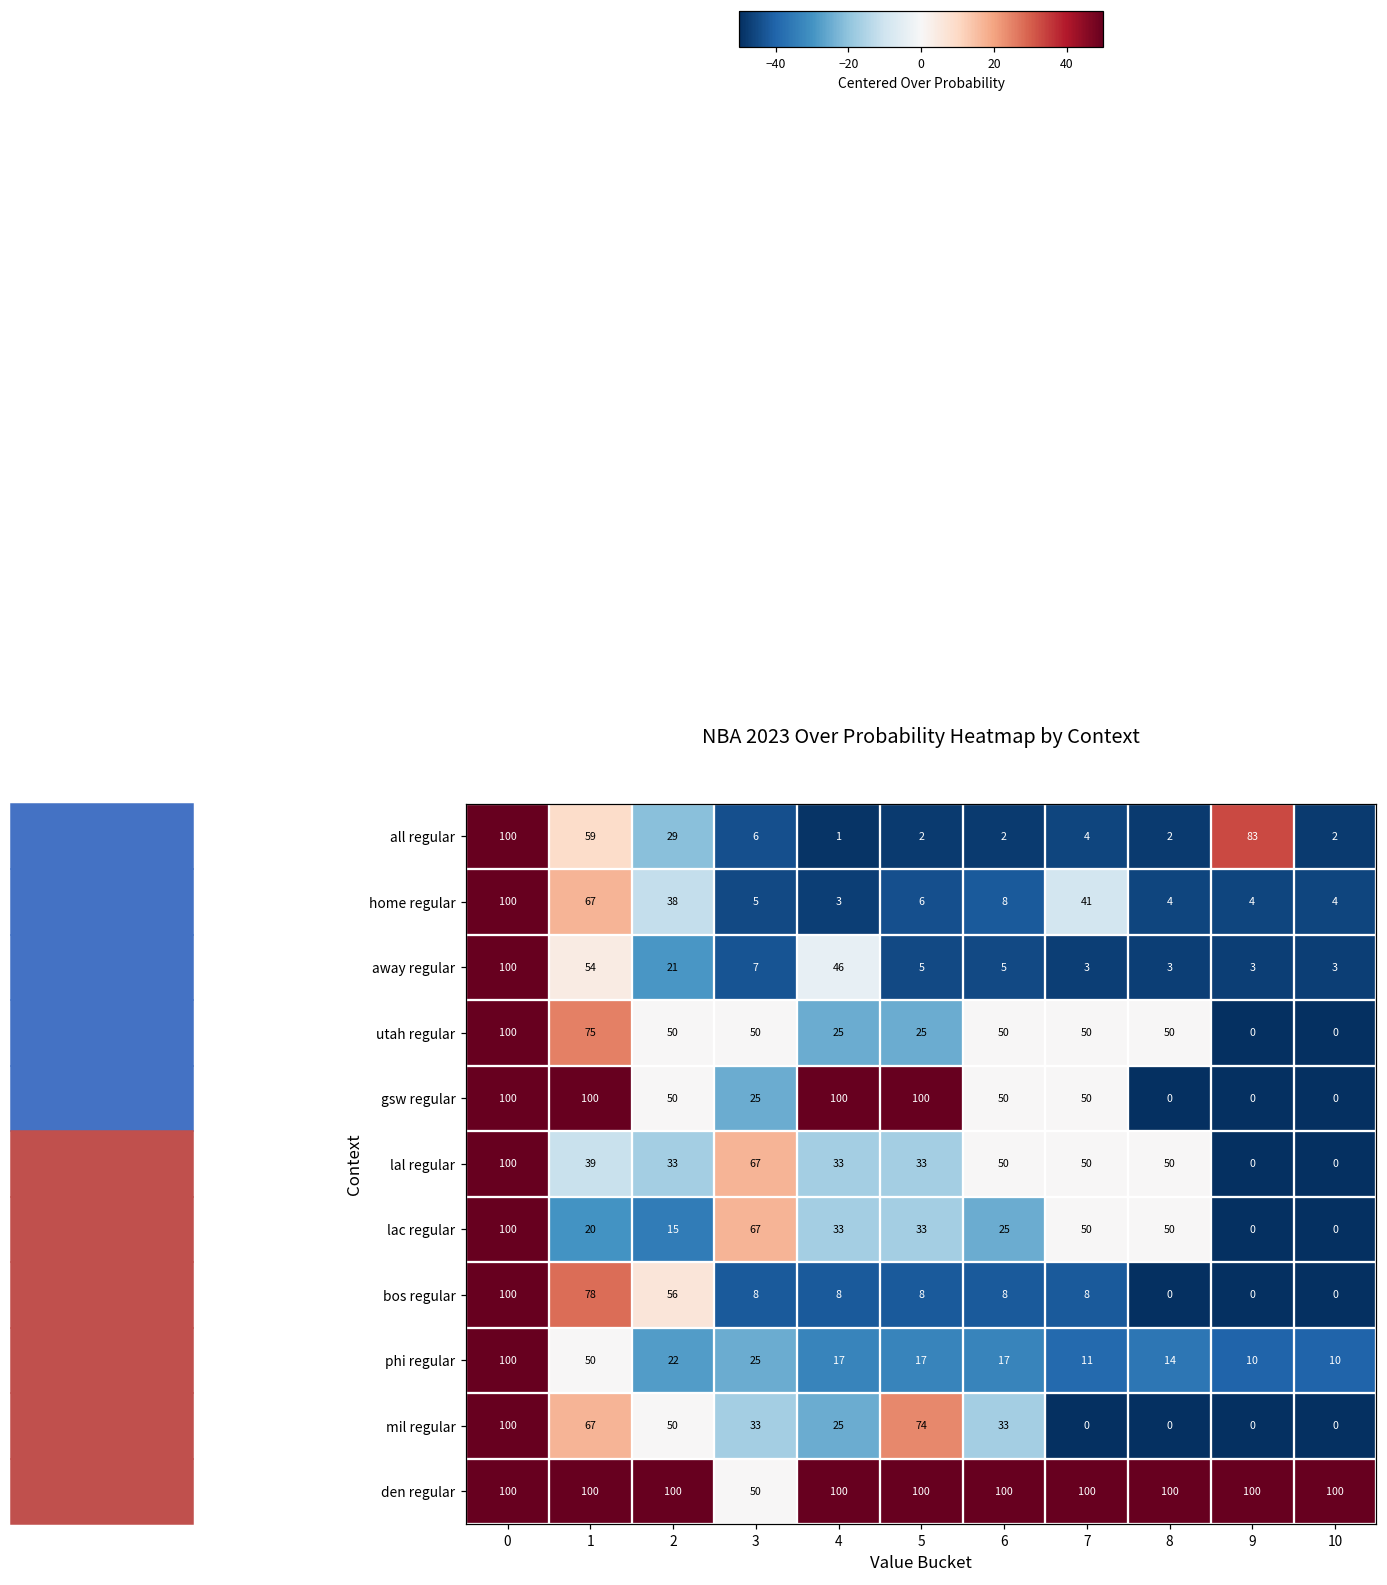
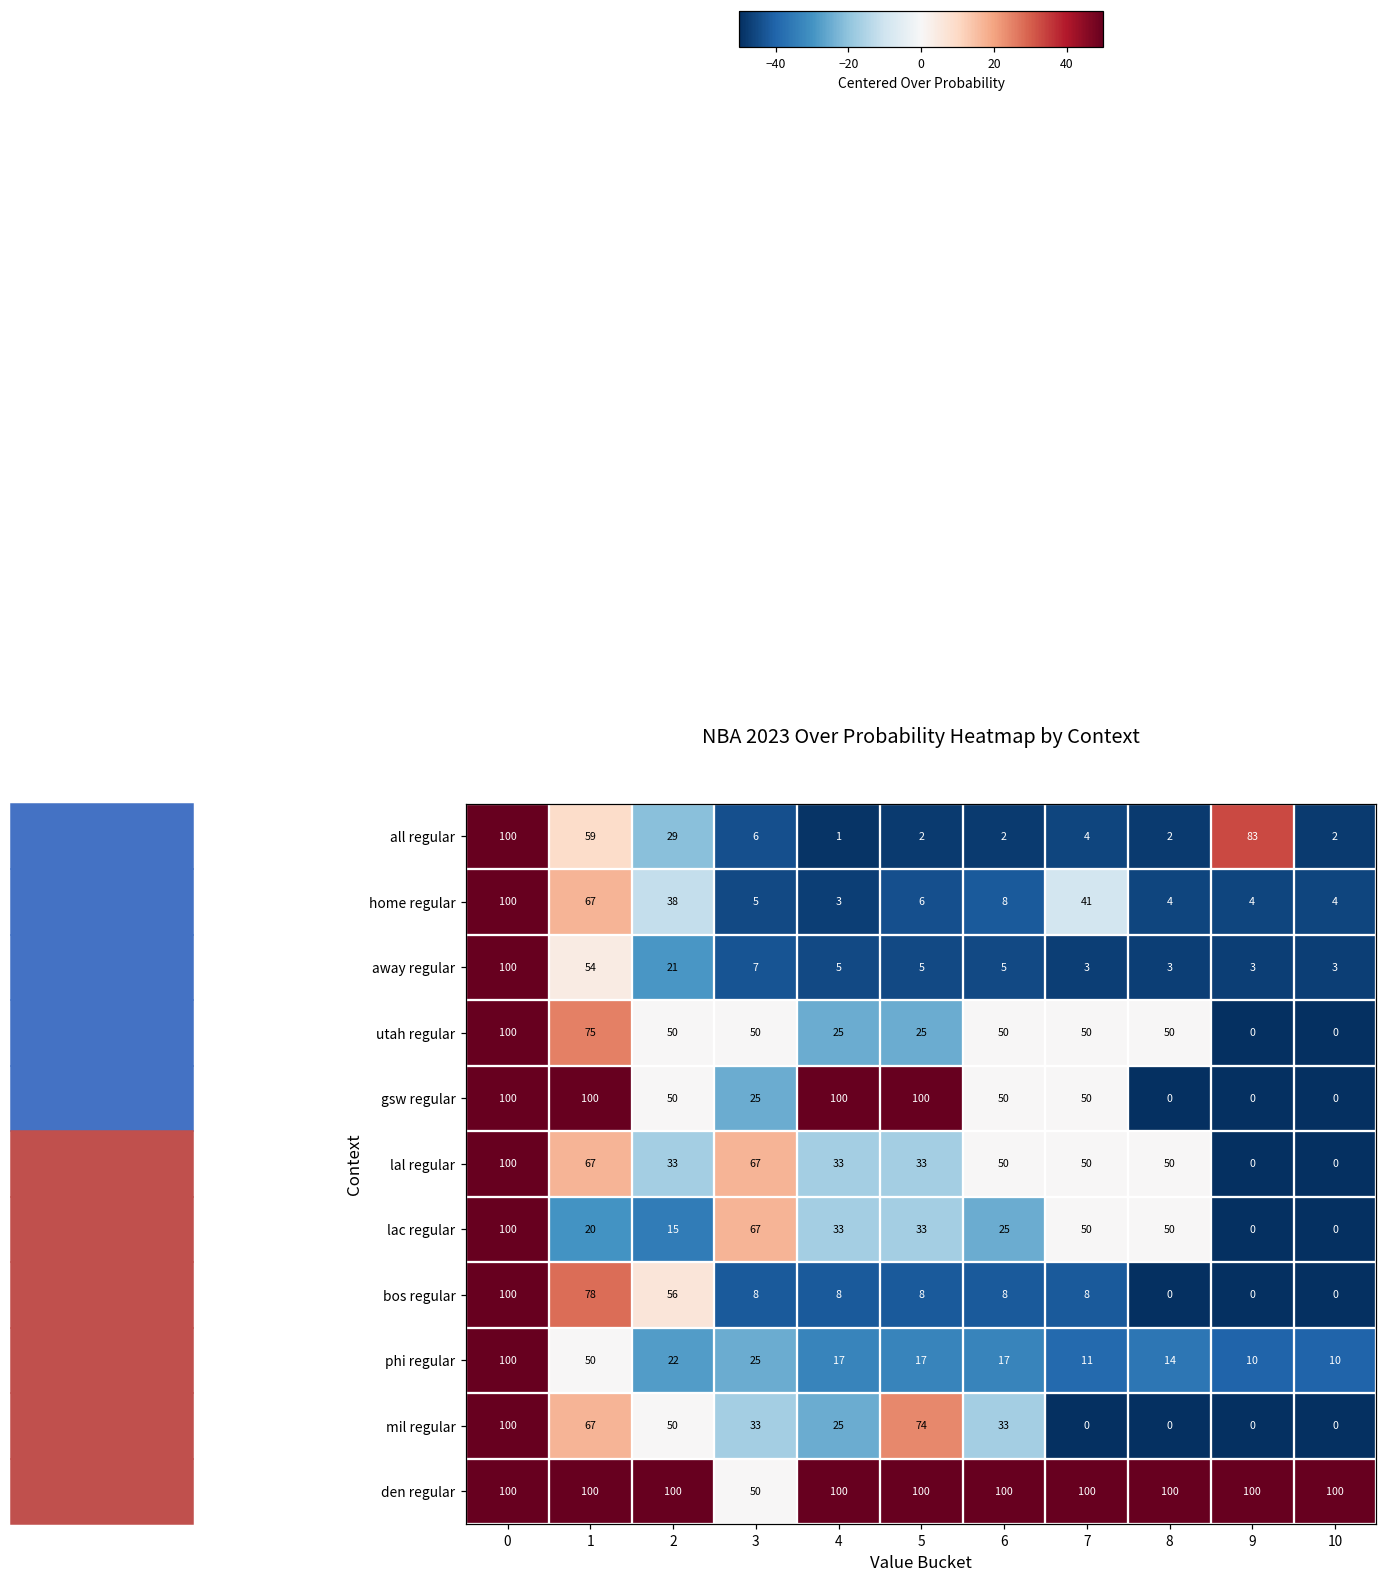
away regular, 4: 46 -> 5
lal regular, 1: 39 -> 67
